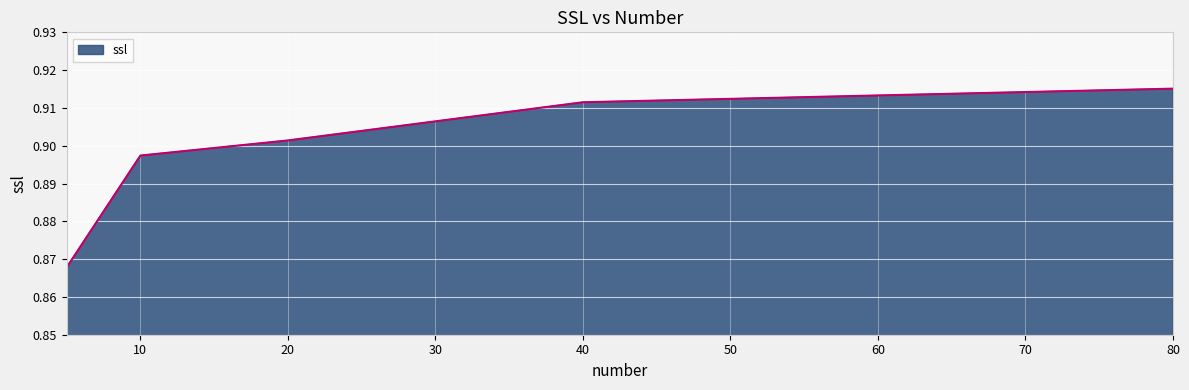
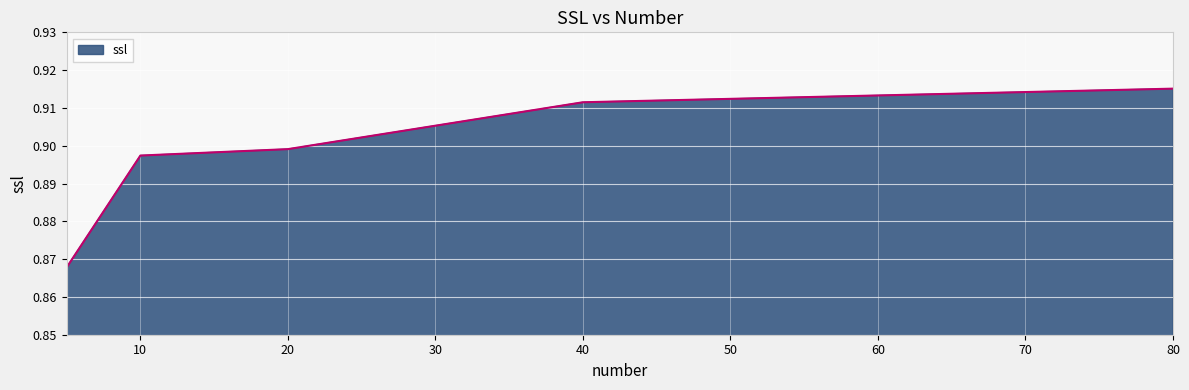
20: 0.901 -> 0.899
